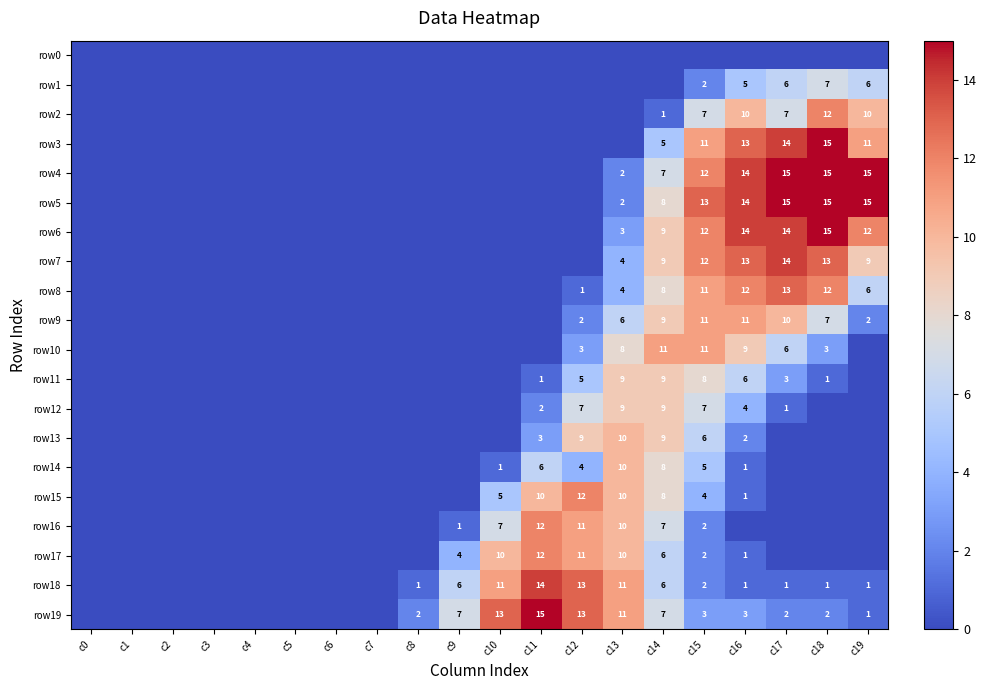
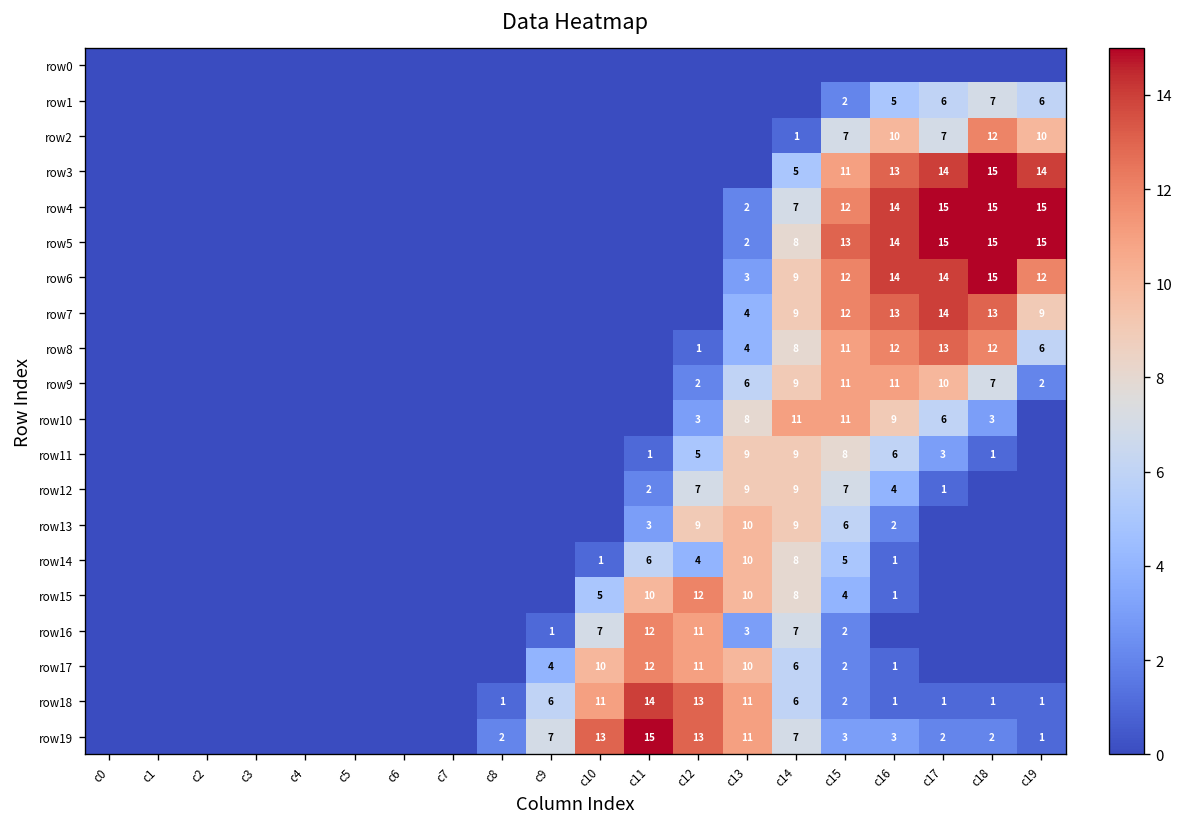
row3, c19: 11 -> 14
row16, c13: 10 -> 3
